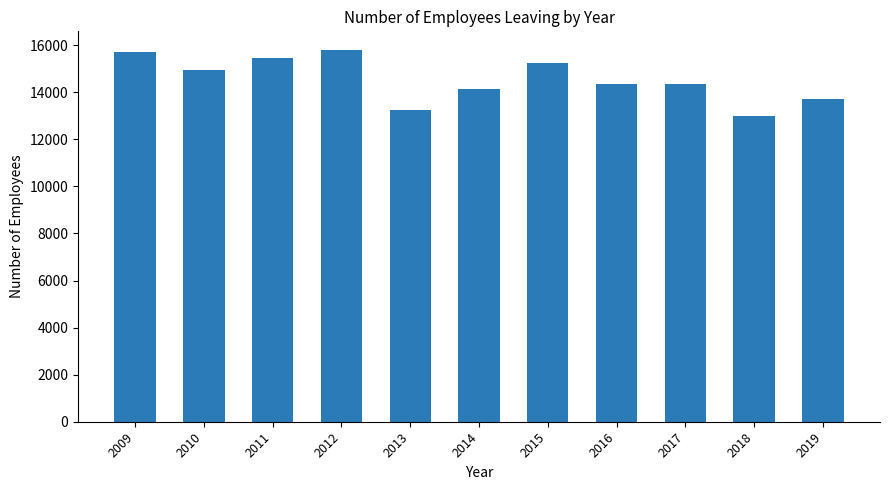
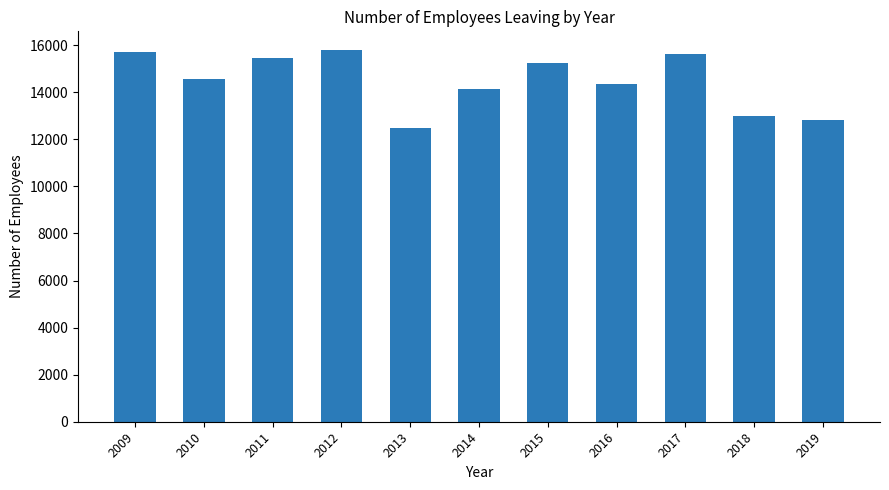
2010: 15000 -> 14600
2013: 13200 -> 12500
2017: 14400 -> 15600
2019: 13700 -> 12800
